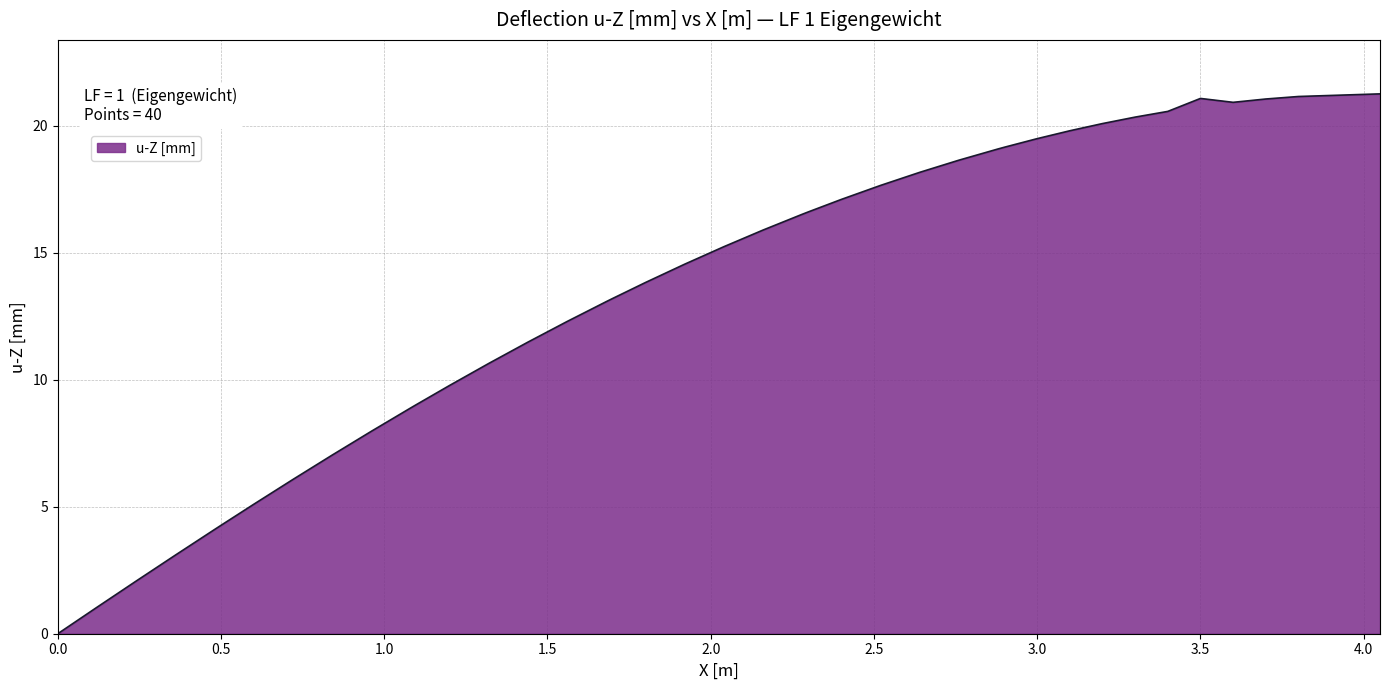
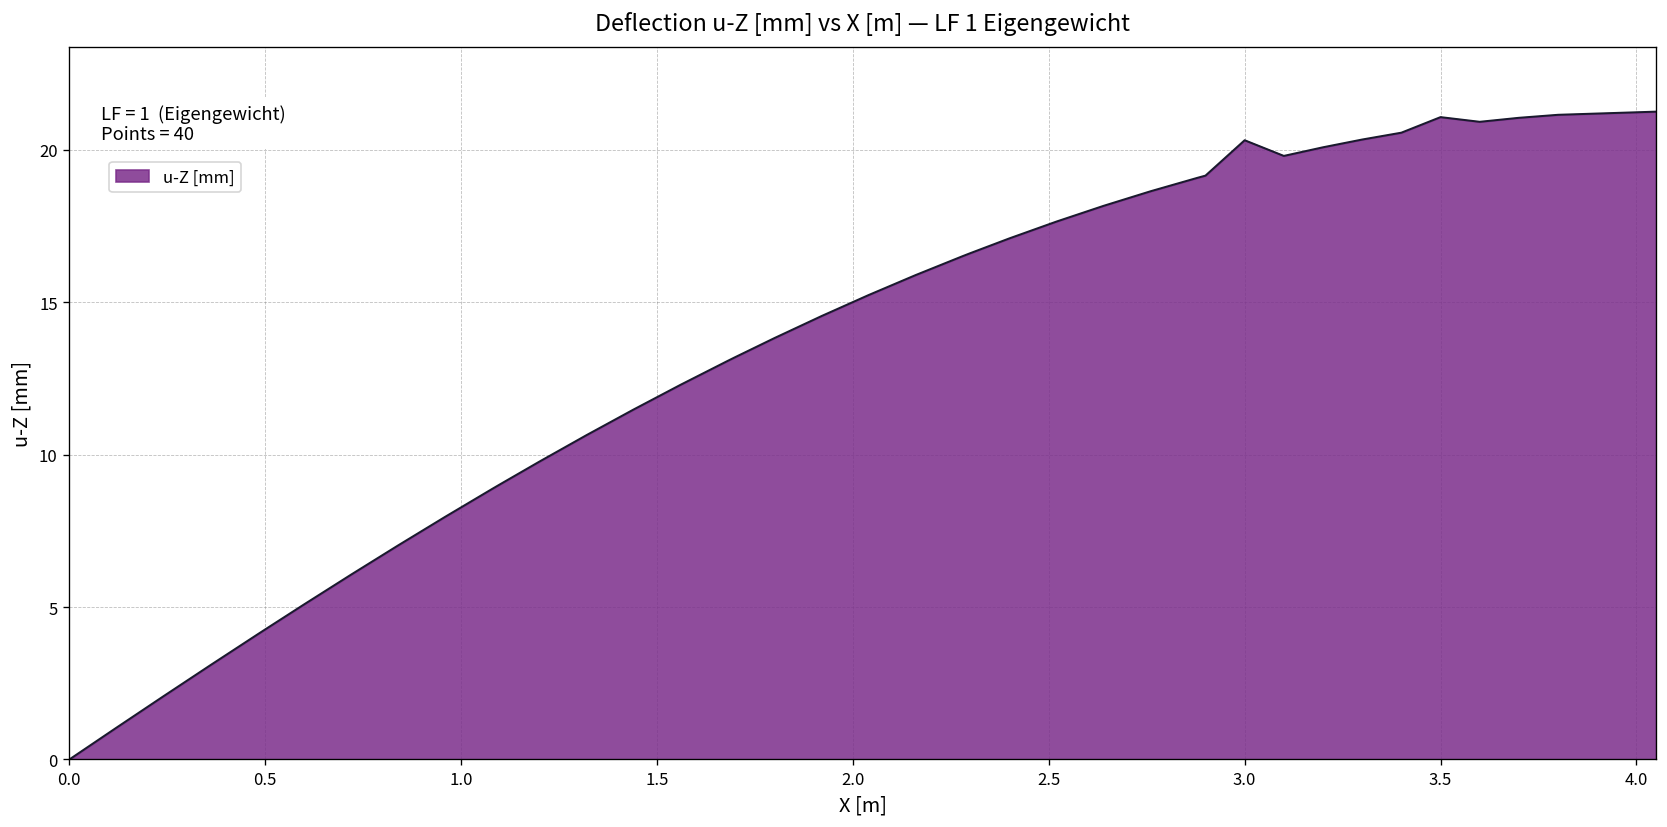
3.0: 19.5 -> 20.3
